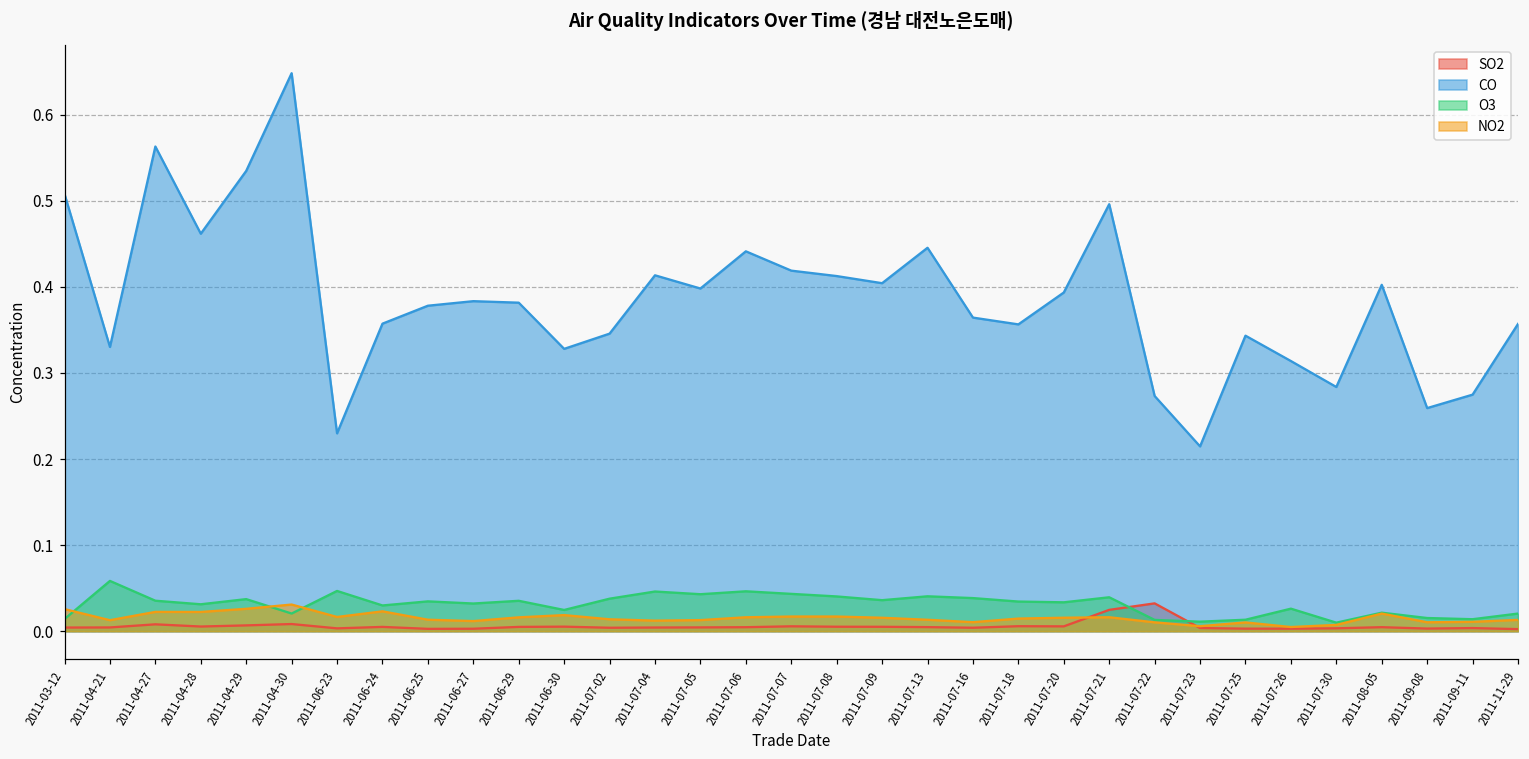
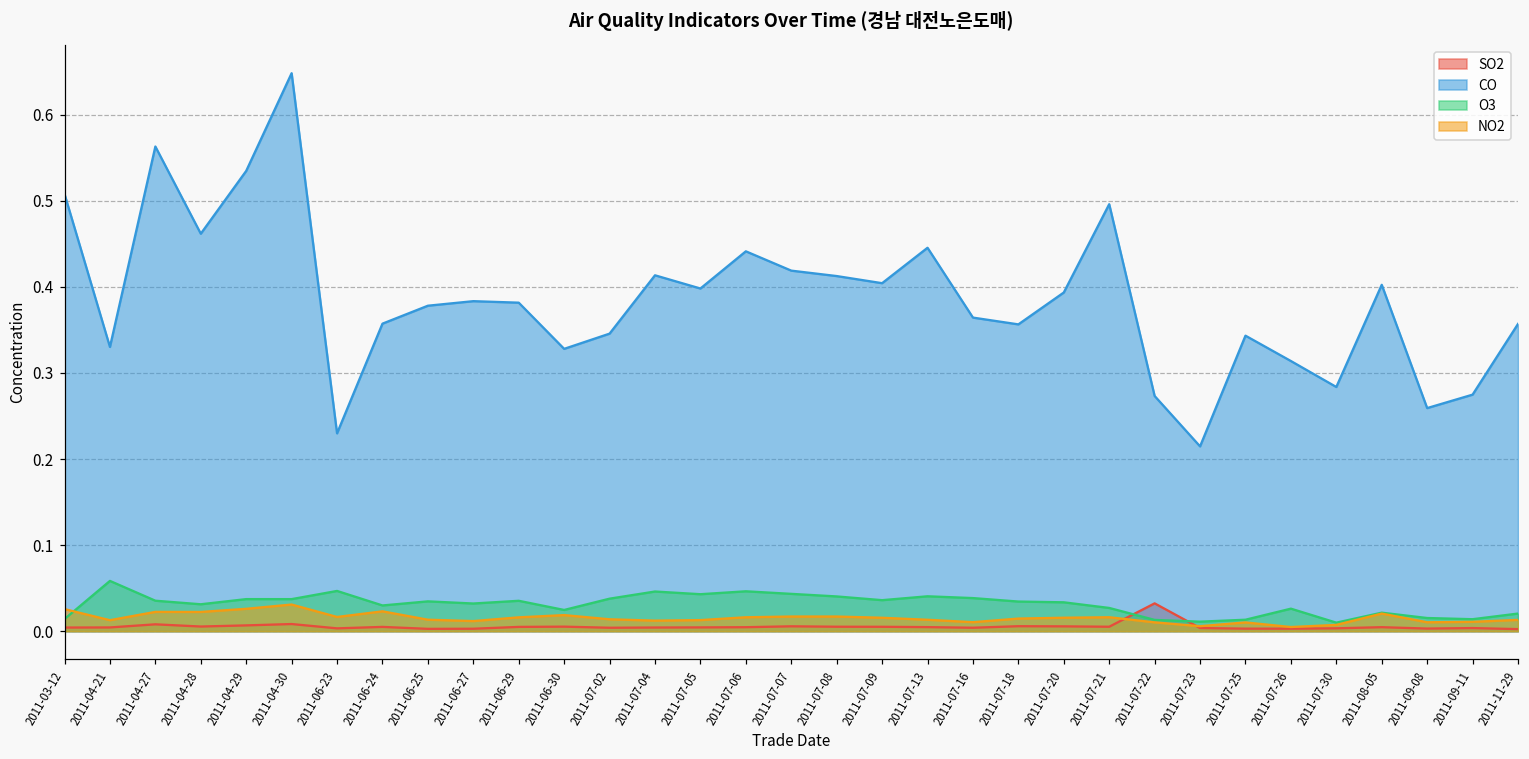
O3, 2011-04-30: 0.02 -> 0.04
SO2, 2011-07-21: 0.02 -> 0.01
O3, 2011-07-21: 0.04 -> 0.03
